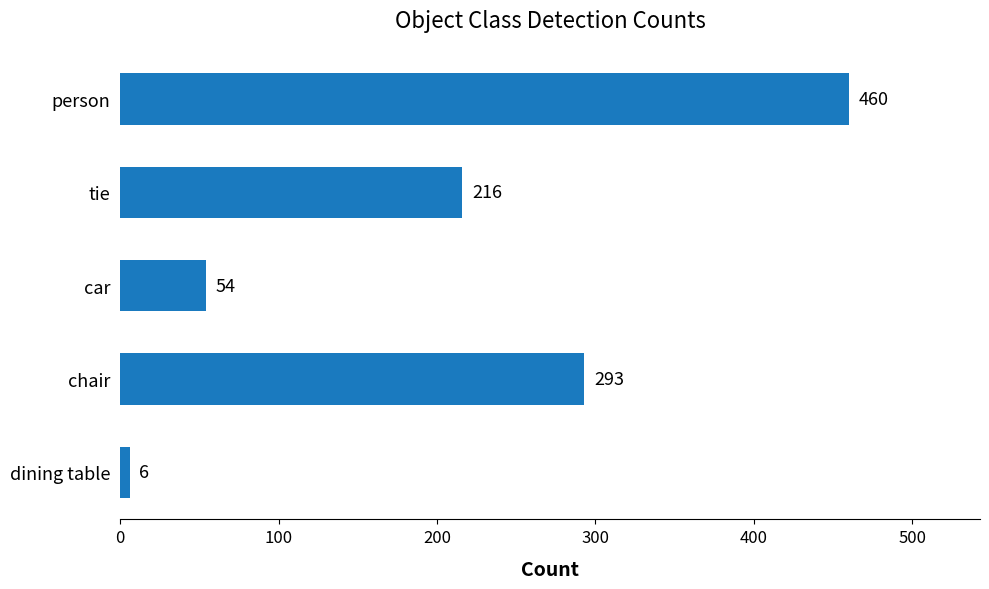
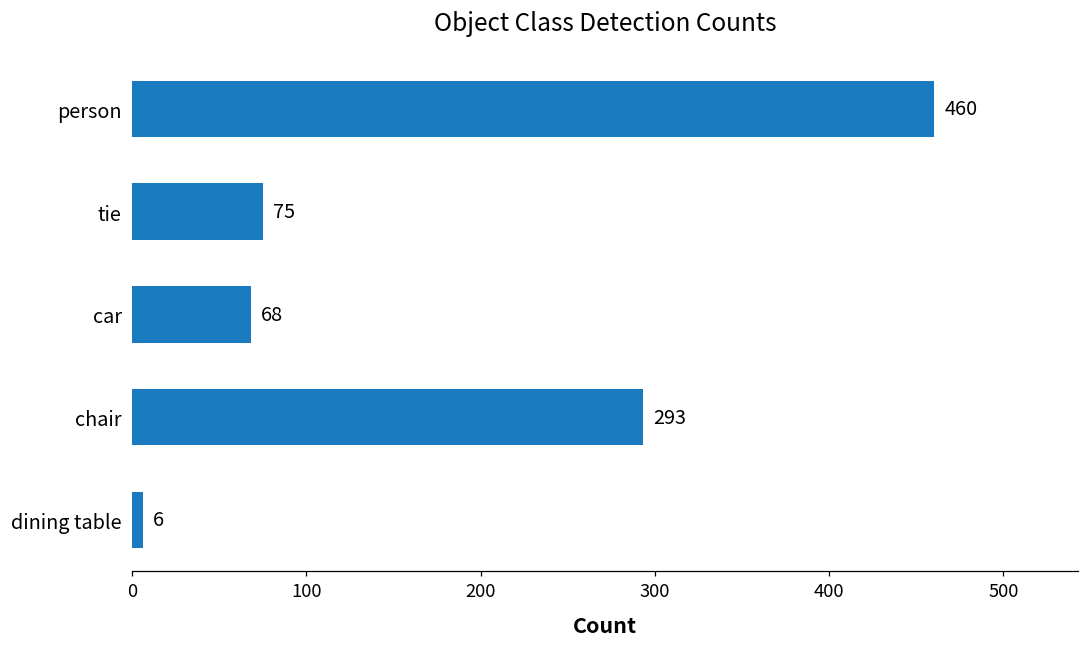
tie: 216 -> 75
car: 54 -> 68
